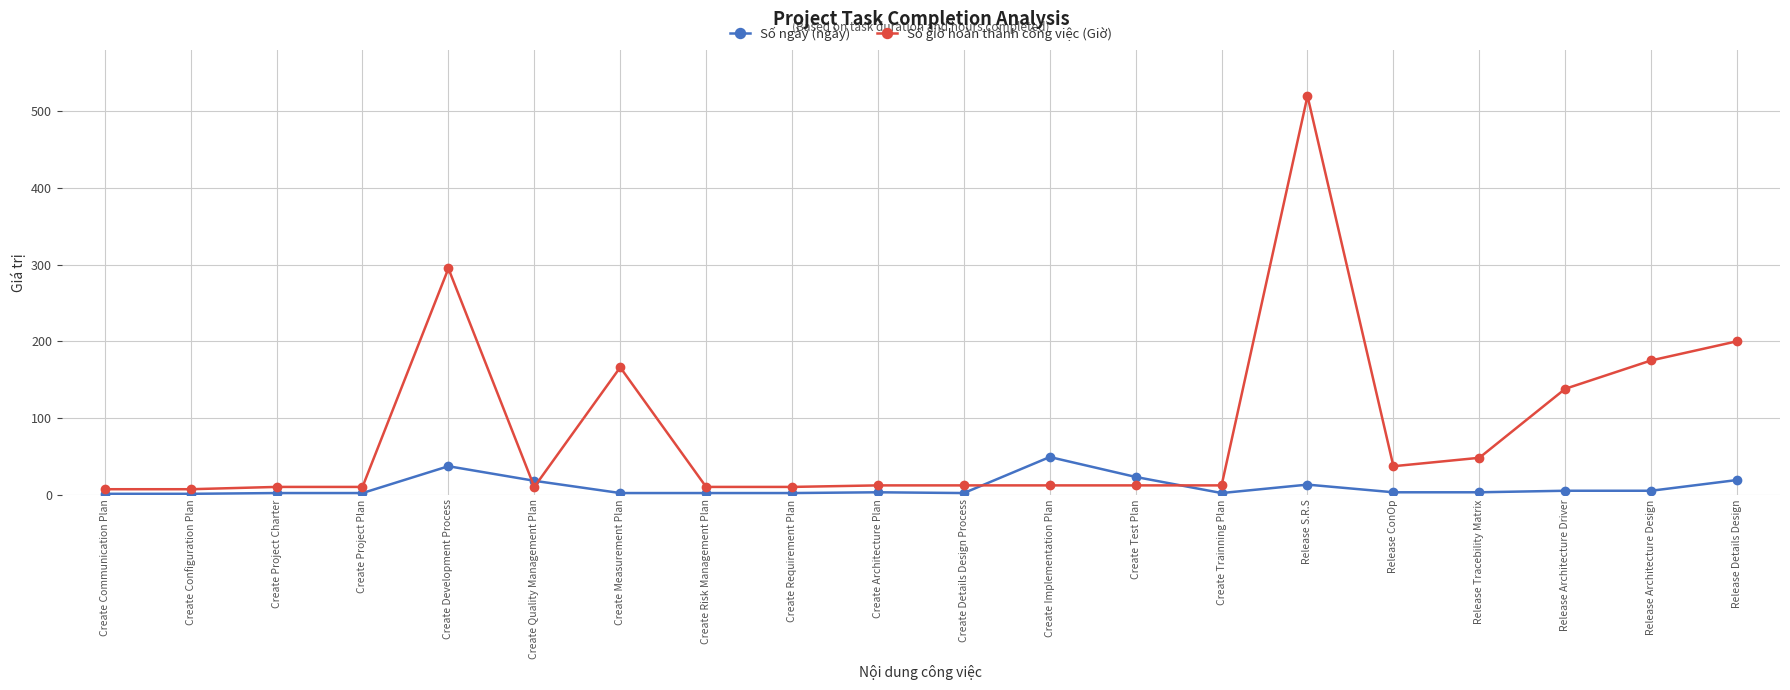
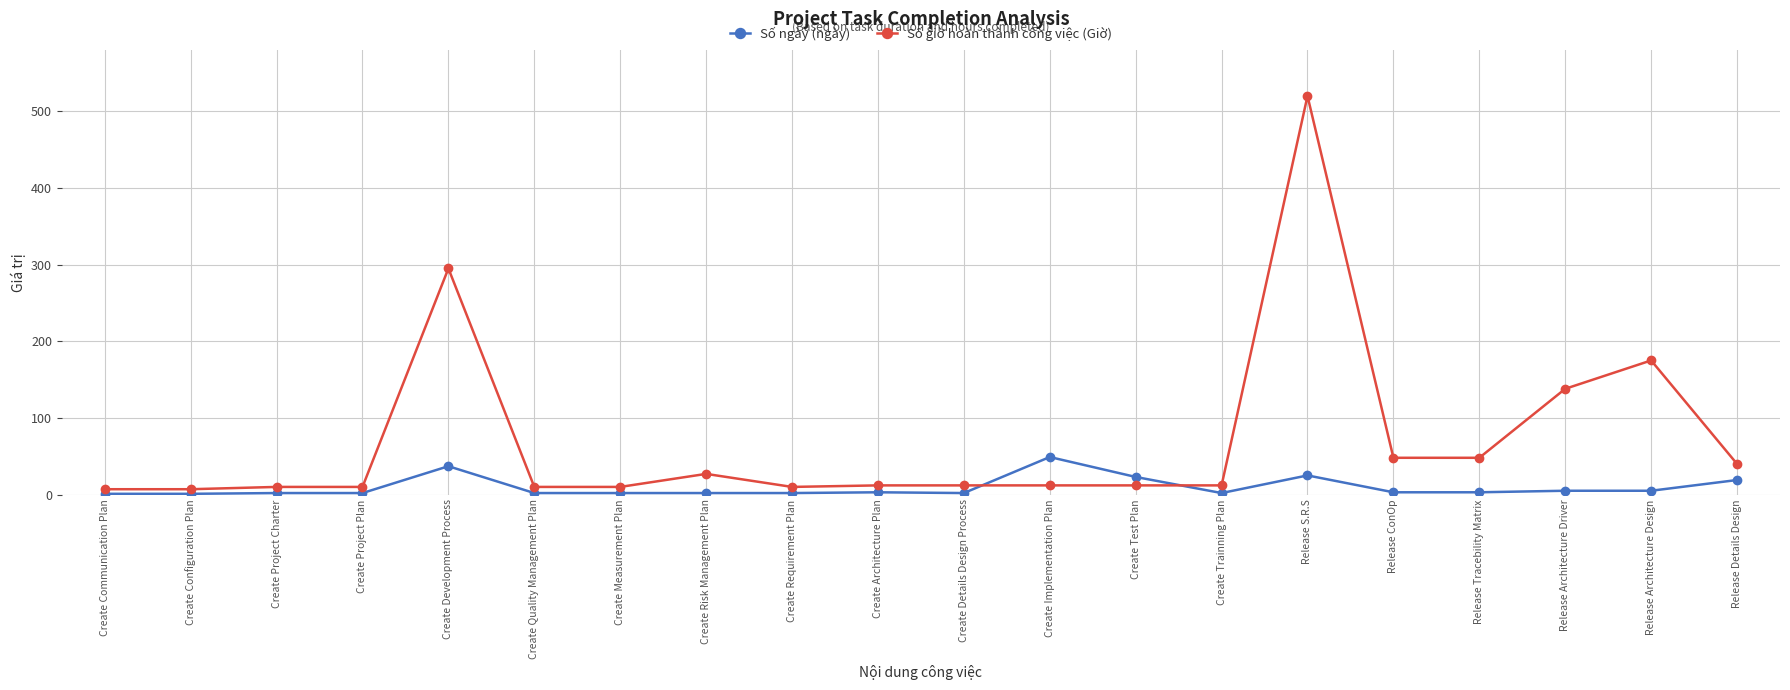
Số ngày (ngày), Create Quality Management Plan: 20 -> 0
Số giờ hoàn thành công việc (Giờ), Create Measurement Plan: 170 -> 10
Số giờ hoàn thành công việc (Giờ), Create Risk Management Plan: 10 -> 30
Số ngày (ngày), Release S.R.S: 10 -> 30
Số giờ hoàn thành công việc (Giờ), Release ConOp: 40 -> 50
Số giờ hoàn thành công việc (Giờ), Release Details Design: 200 -> 40
